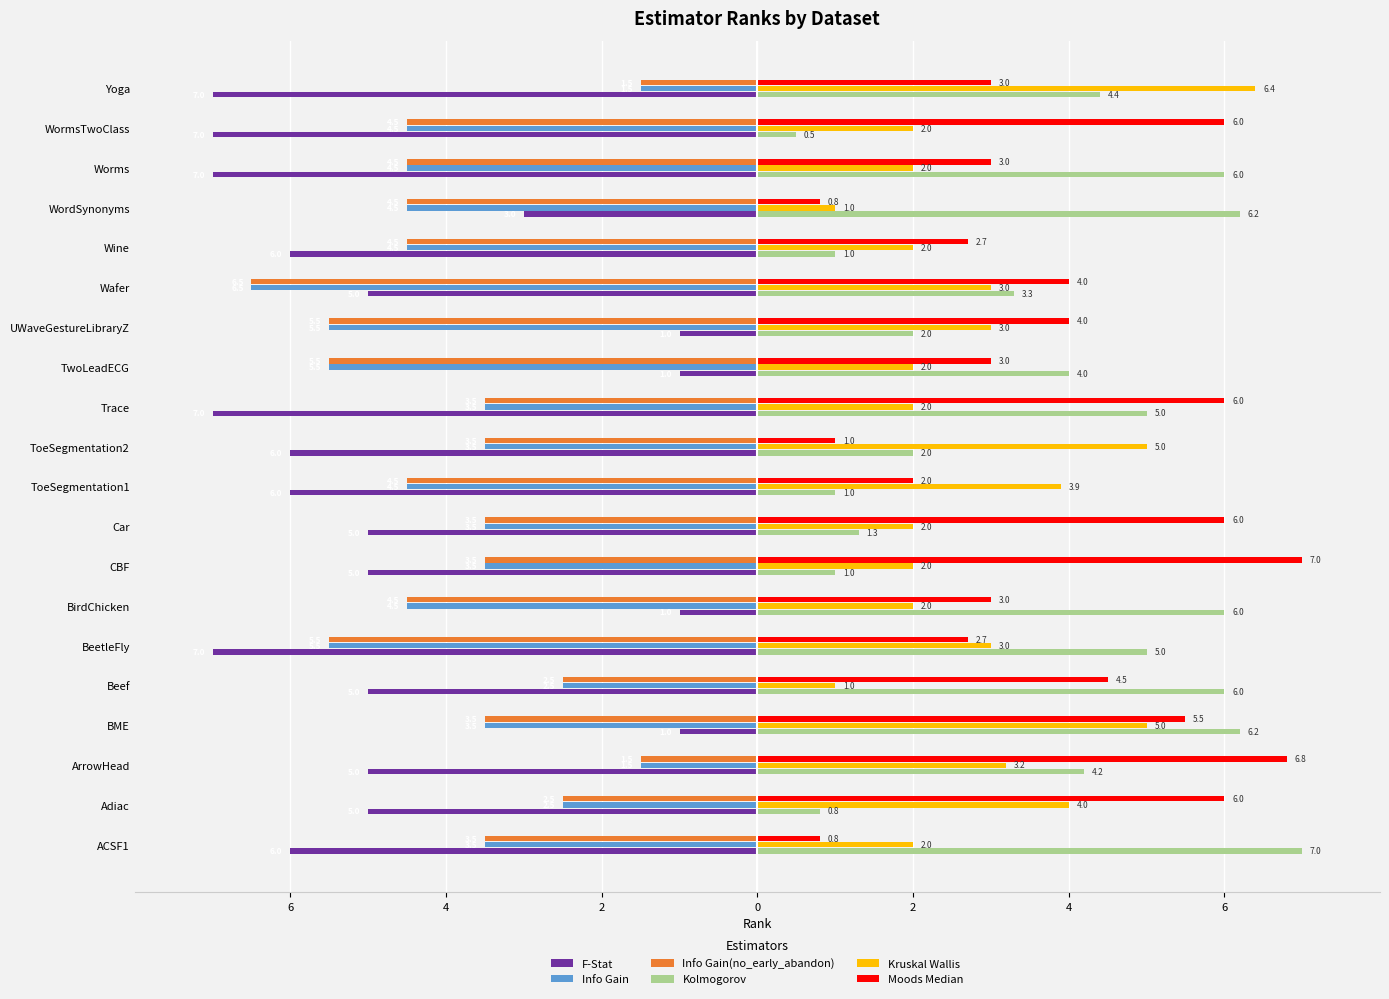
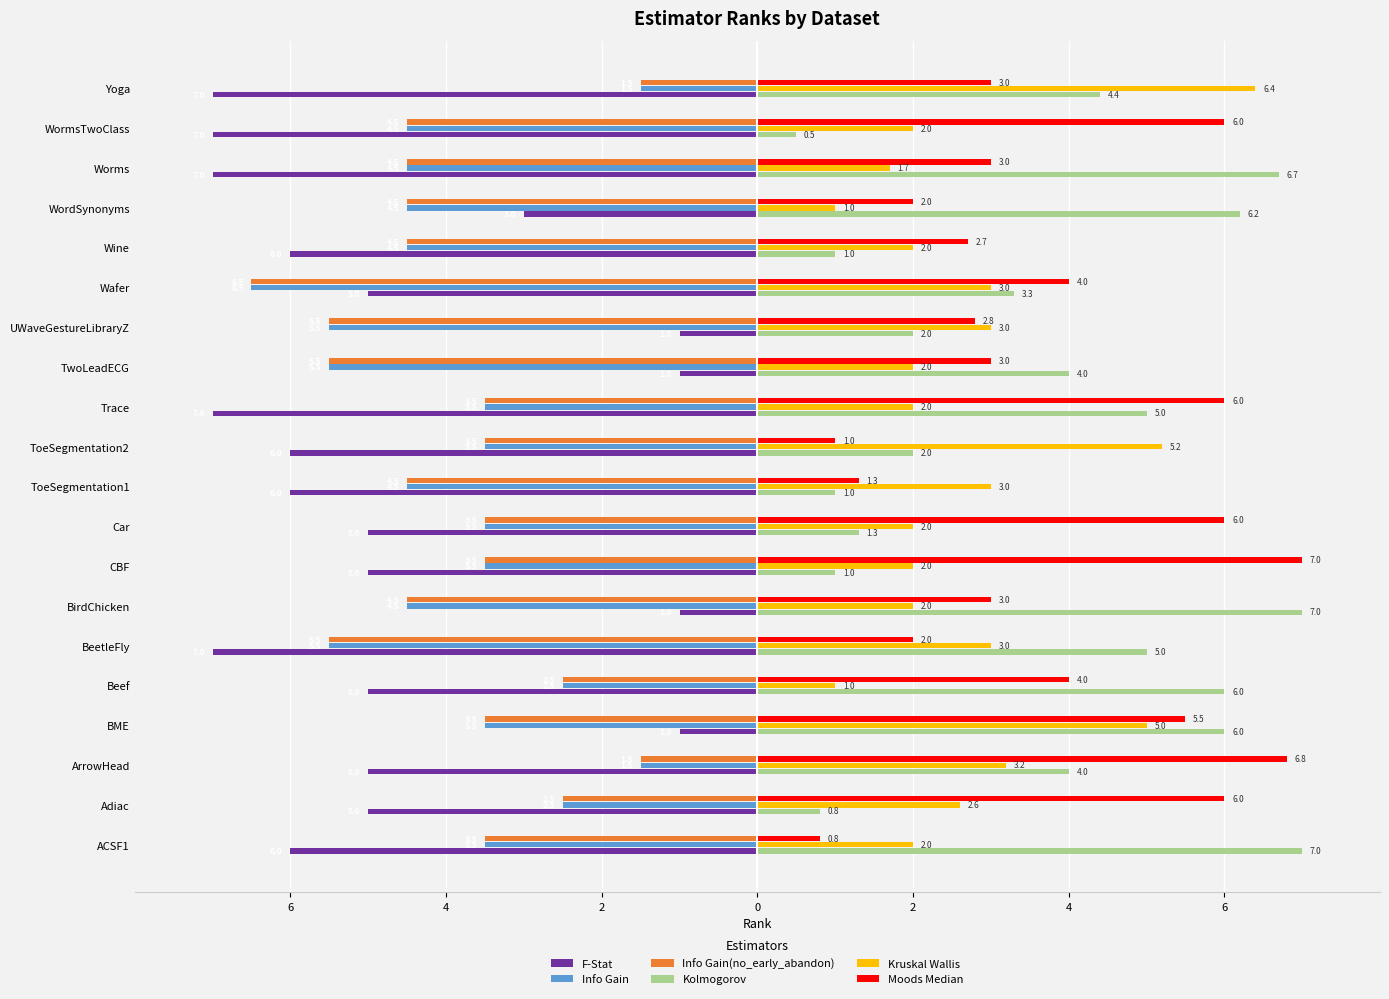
Kruskal Wallis, Worms: 2.0 -> 1.7
Kolmogorov, Worms: 6.0 -> 6.7
Moods Median, WordSynonyms: 0.8 -> 2.0
Moods Median, UWaveGestureLibraryZ: 4.0 -> 2.8
Kruskal Wallis, ToeSegmentation2: 5.0 -> 5.2
Moods Median, ToeSegmentation1: 2.0 -> 1.3
Kruskal Wallis, ToeSegmentation1: 3.9 -> 3.0
Kolmogorov, BirdChicken: 6.0 -> 7.0
Moods Median, BeetleFly: 2.7 -> 2.0
Moods Median, Beef: 4.5 -> 4.0
Kolmogorov, BME: 6.2 -> 6.0
Kolmogorov, ArrowHead: 4.2 -> 4.0
Kruskal Wallis, Adiac: 4.0 -> 2.6
